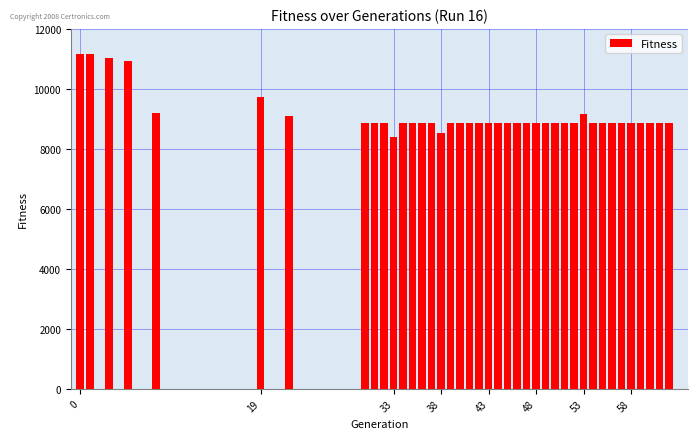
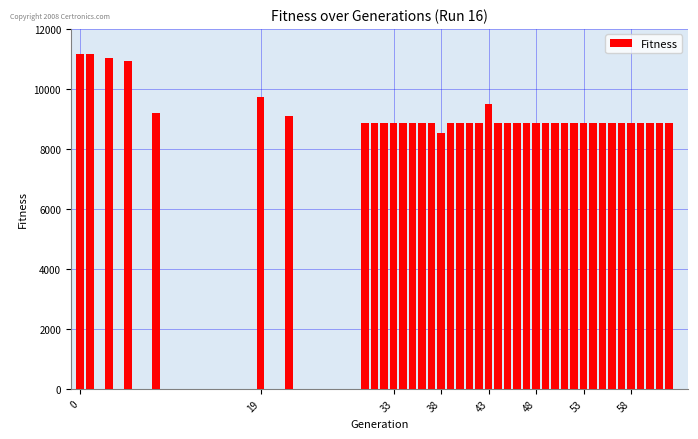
33: 8400 -> 8900
43: 8900 -> 9500
53: 9200 -> 8900
